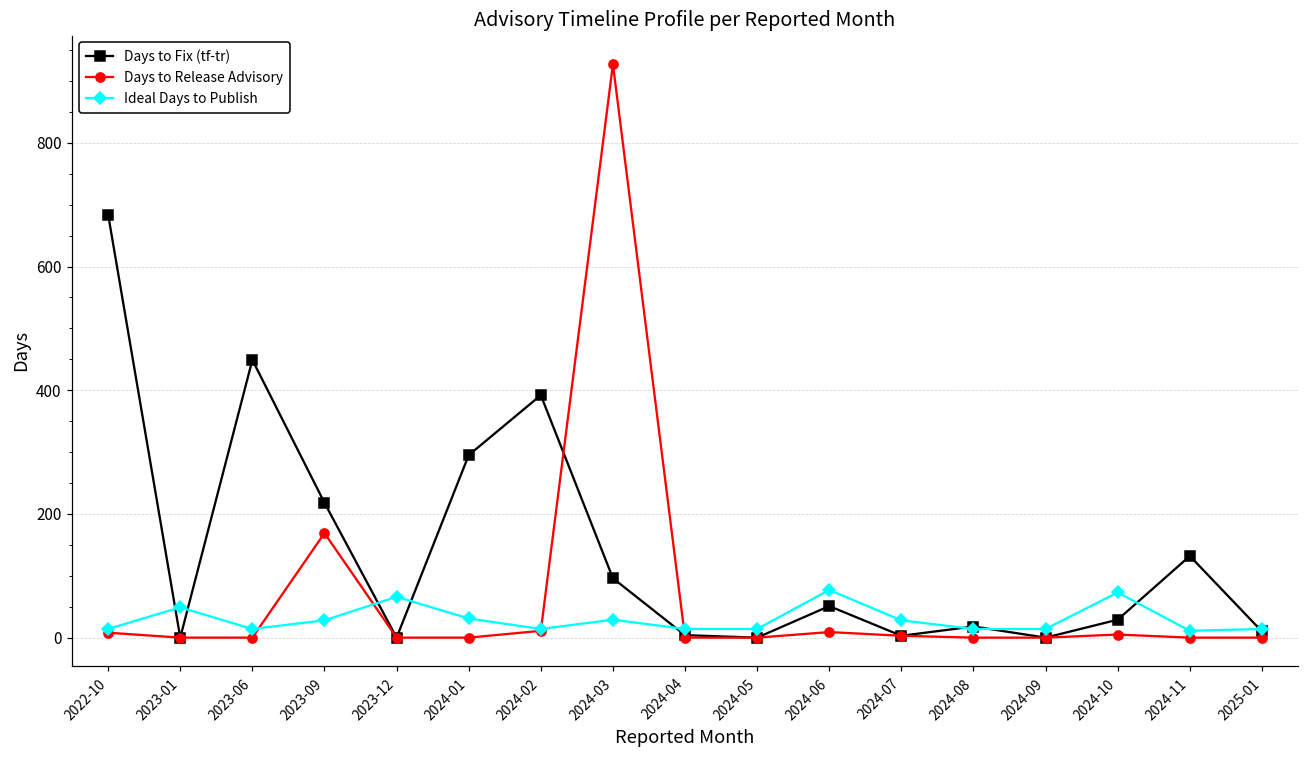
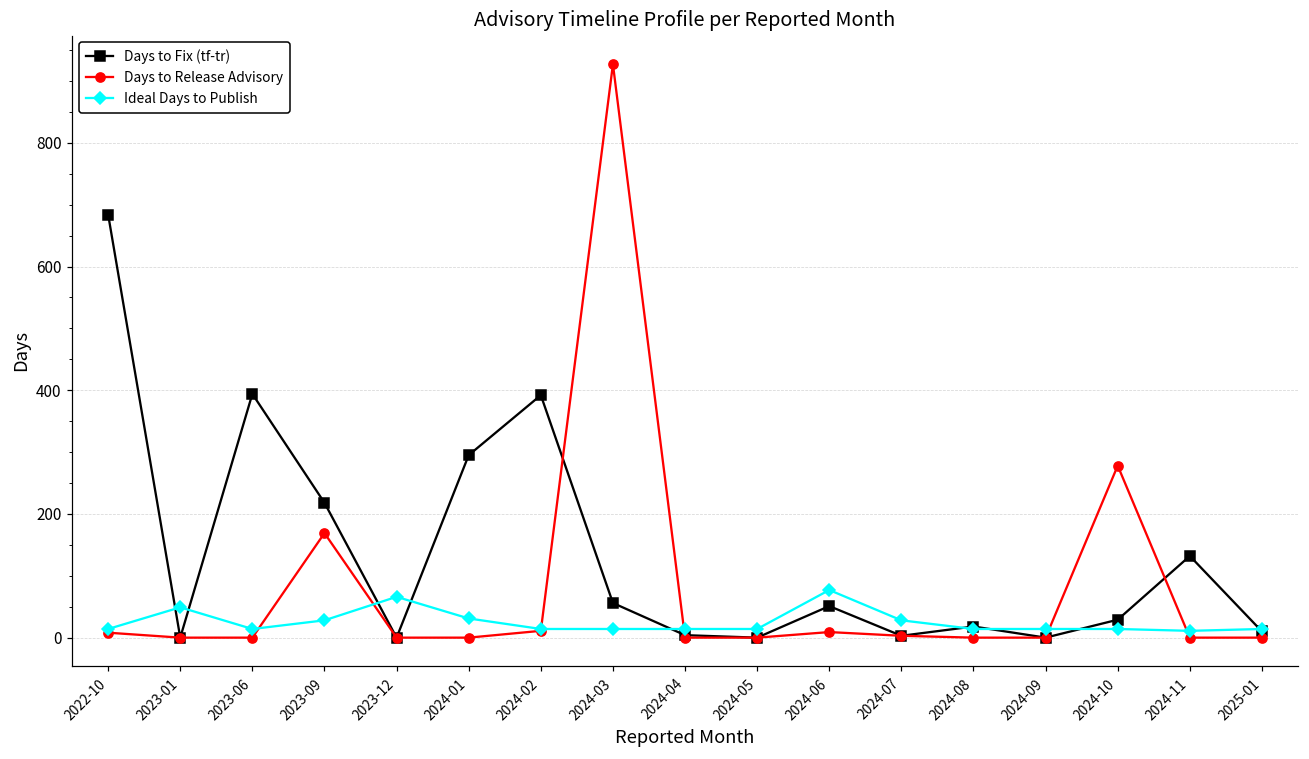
Days to Fix (tf-tr), 2023-06: 450 -> 390
Days to Fix (tf-tr), 2024-03: 100 -> 60
Ideal Days to Publish, 2024-03: 30 -> 10
Days to Release Advisory, 2024-10: 10 -> 280
Ideal Days to Publish, 2024-10: 70 -> 10
